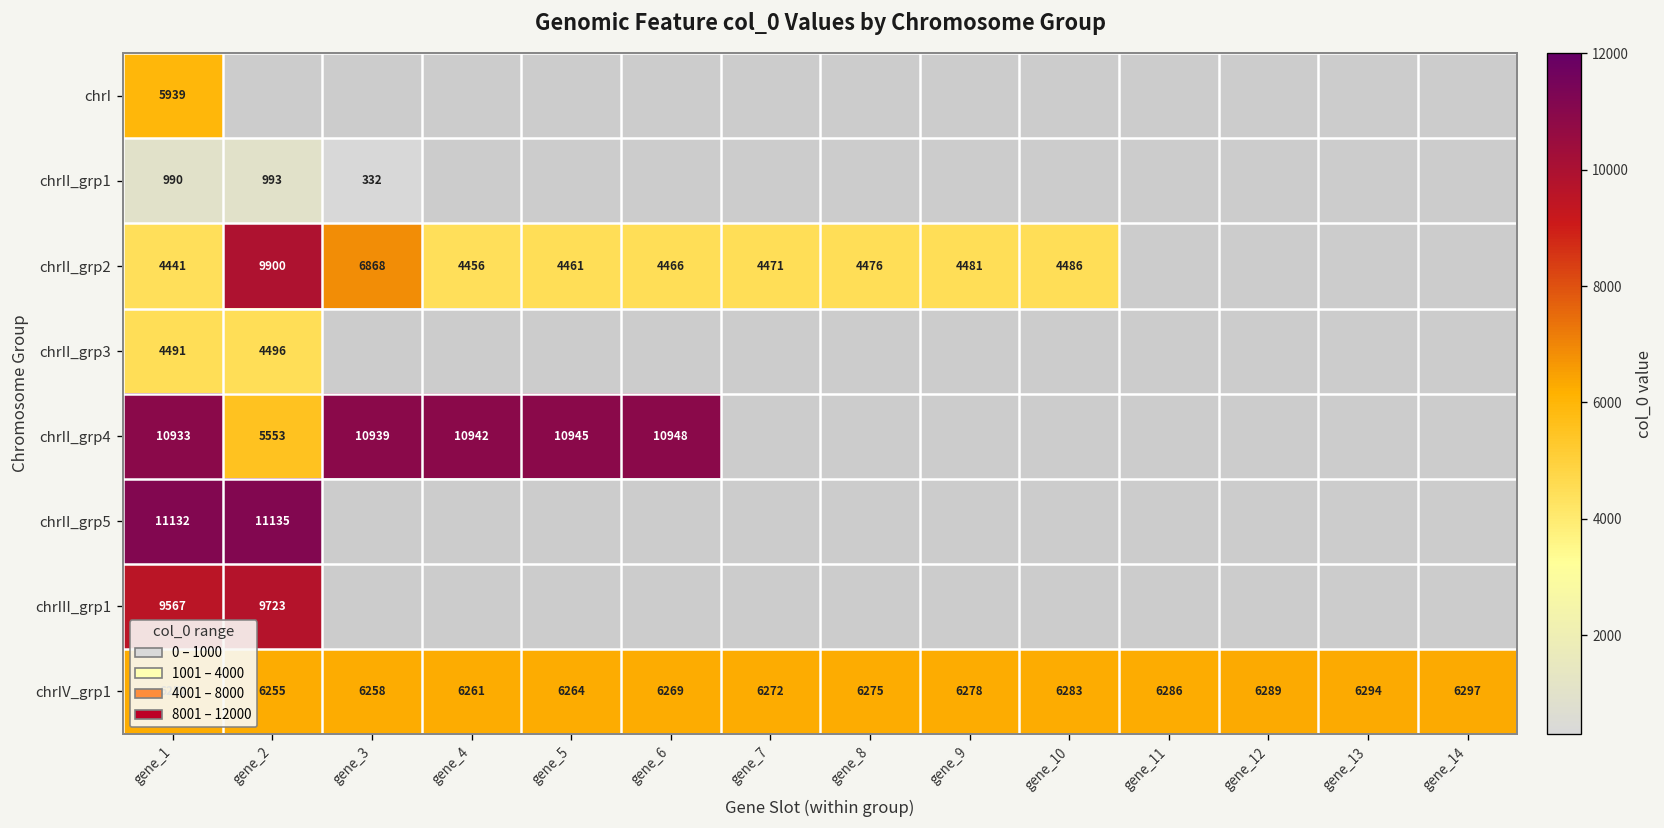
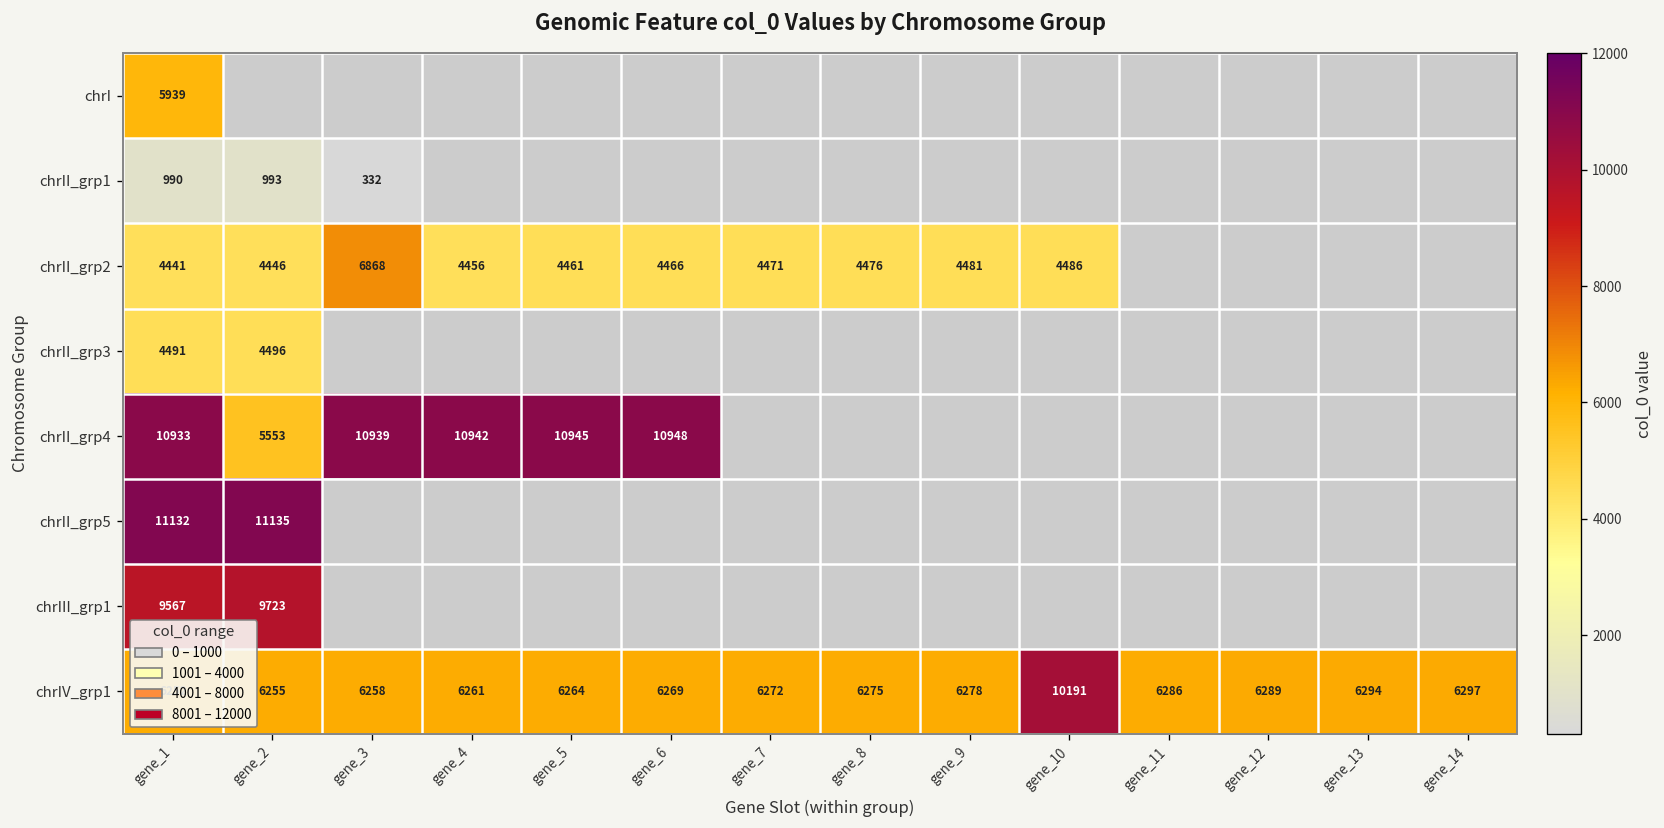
chrII_grp2, gene_2: 9900 -> 4446
chrIV_grp1, gene_10: 6283 -> 10191
